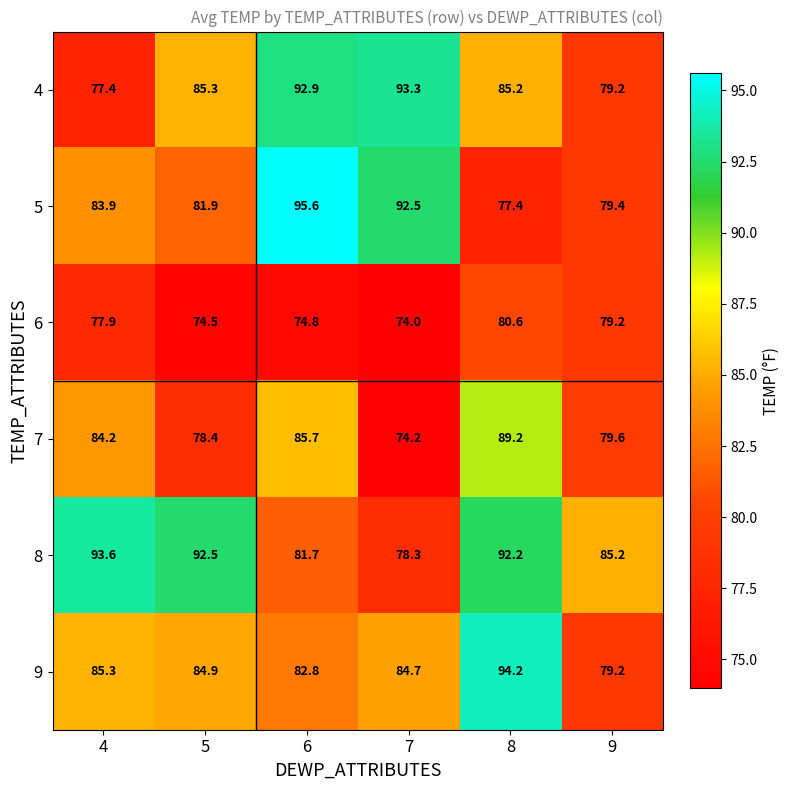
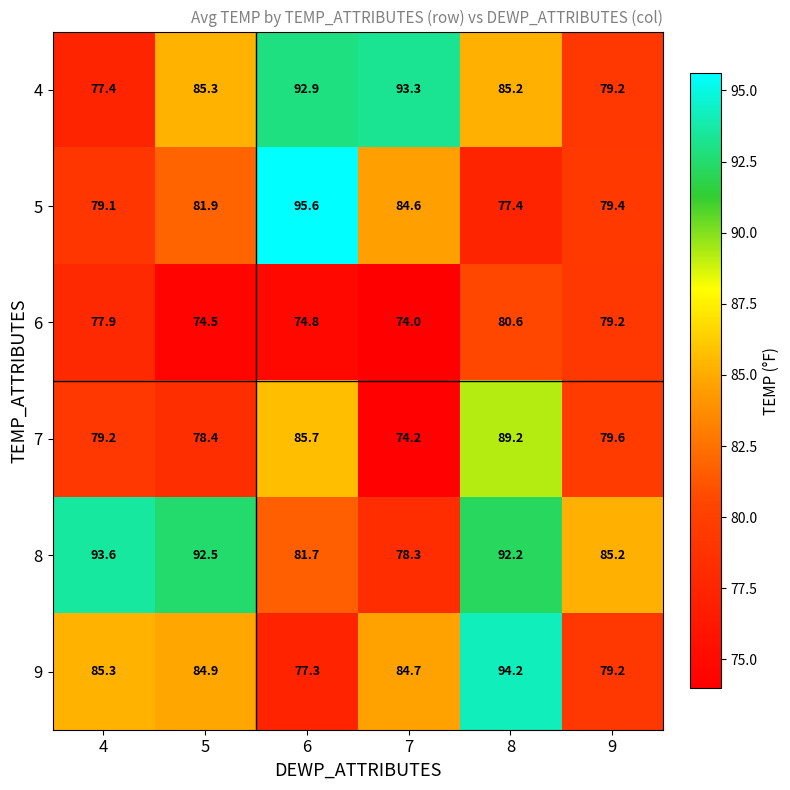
5, 4: 83.9 -> 79.1
5, 7: 92.5 -> 84.6
7, 4: 84.2 -> 79.2
9, 6: 82.8 -> 77.3
